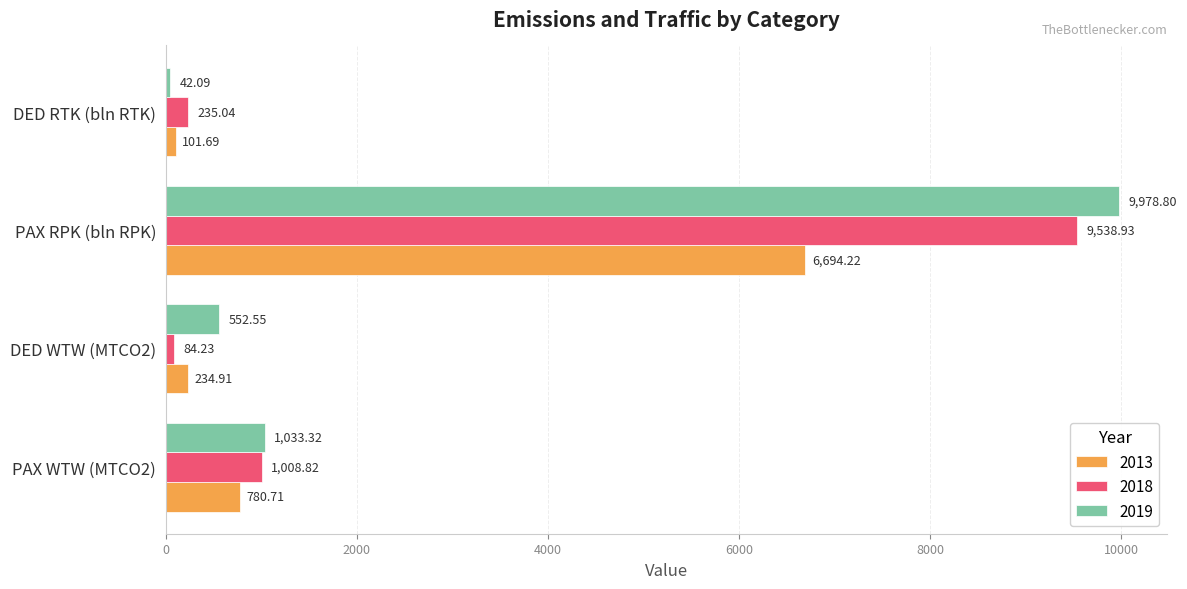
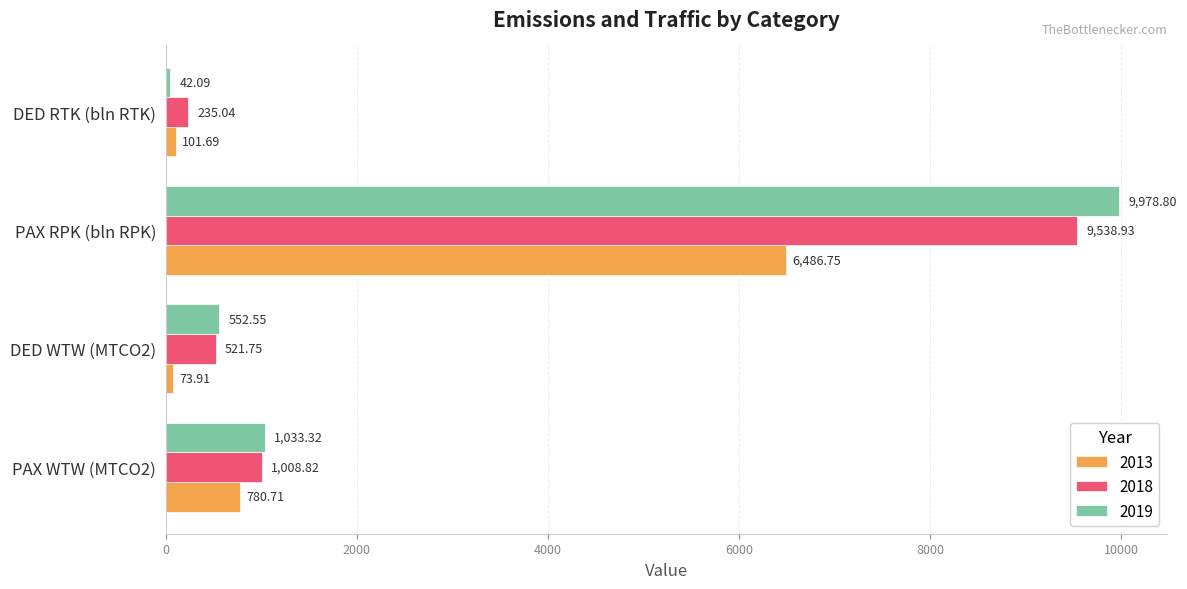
2013, PAX RPK (bln RPK): 6,694.22 -> 6,486.75
2018, DED WTW (MTCO2): 84.23 -> 521.75
2013, DED WTW (MTCO2): 234.91 -> 73.91
